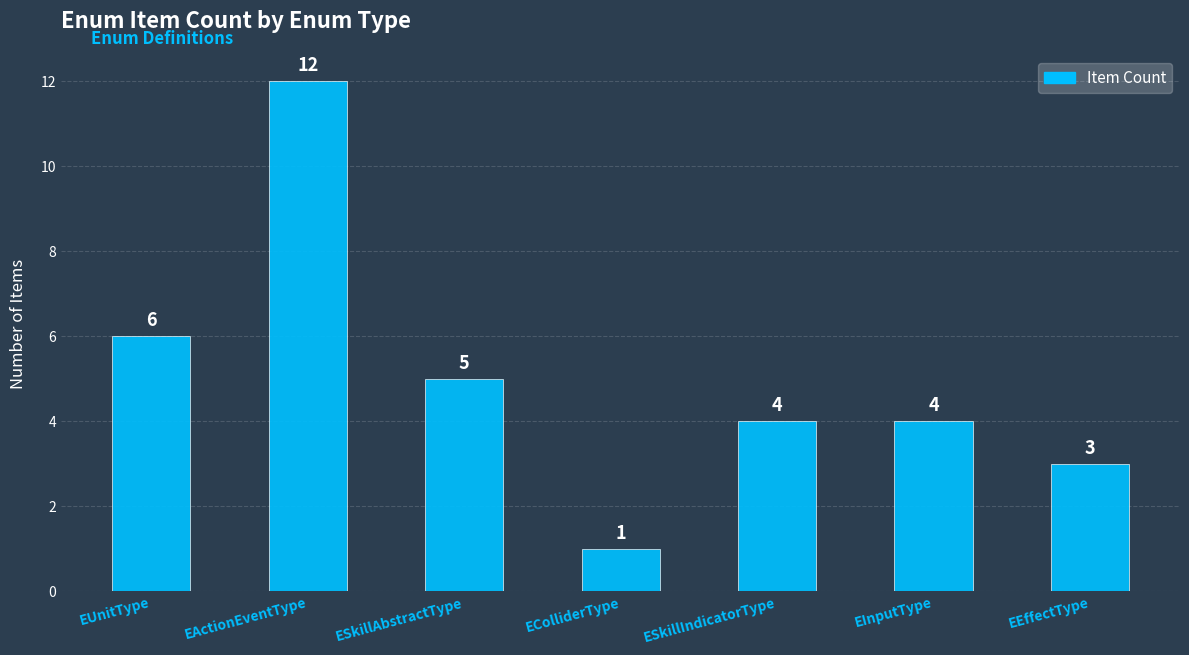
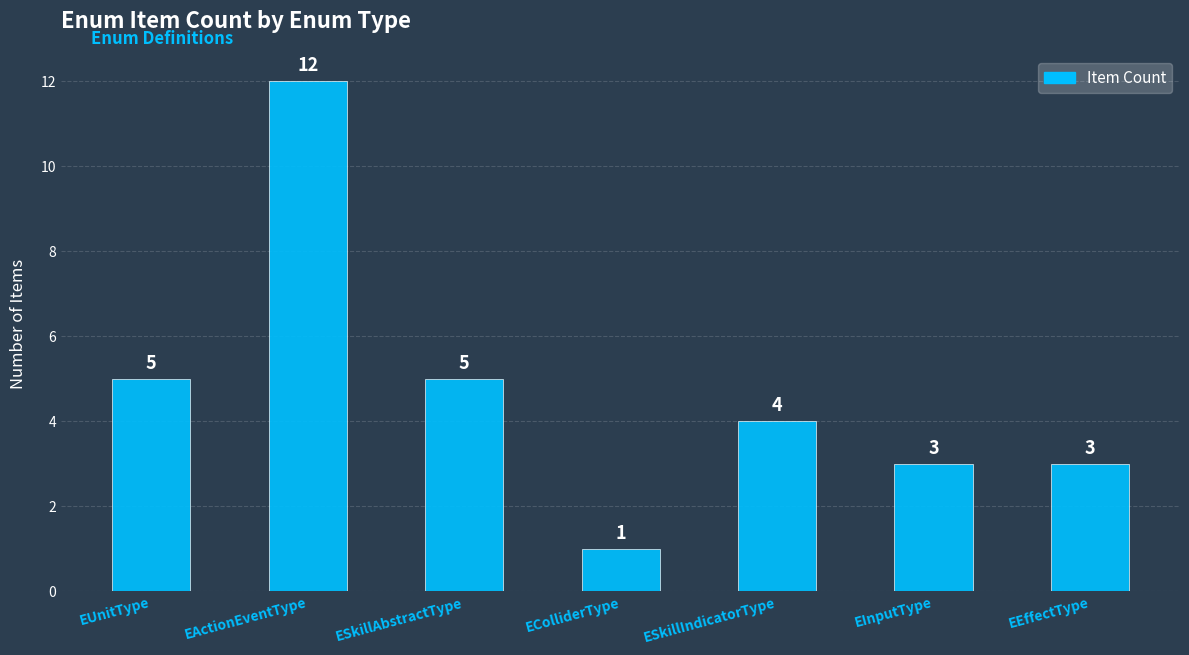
EUnitType: 6 -> 5
EInputType: 4 -> 3
